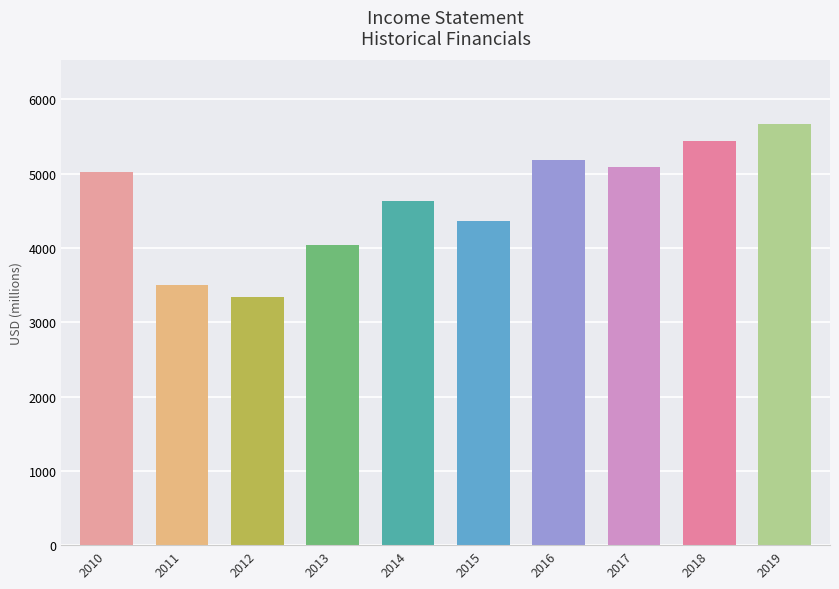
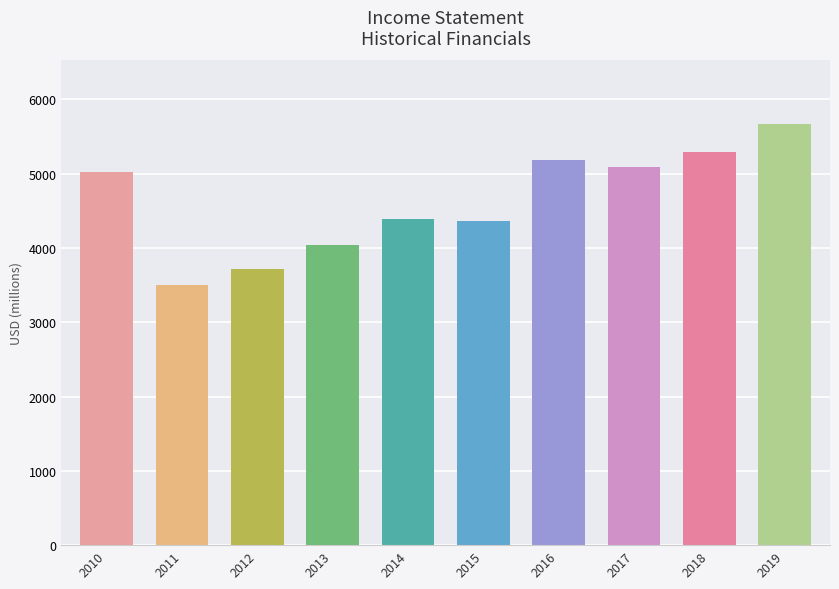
2012: 3300 -> 3700
2014: 4600 -> 4400
2018: 5400 -> 5300
